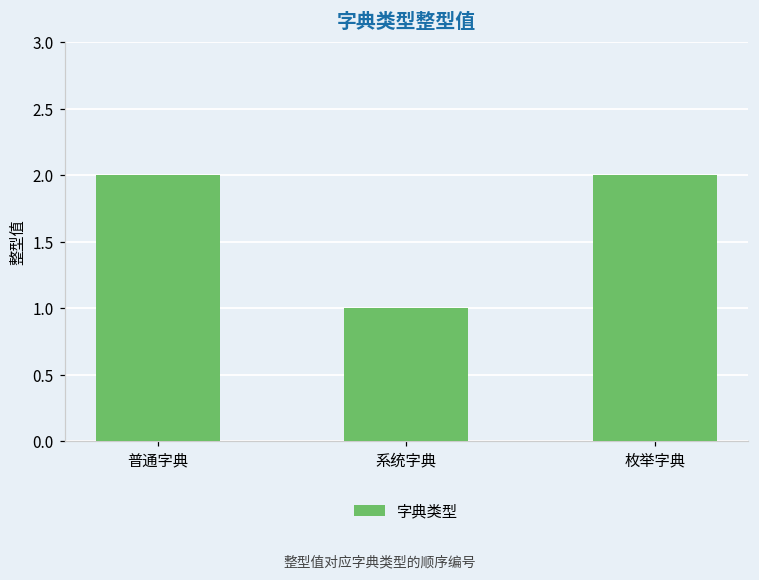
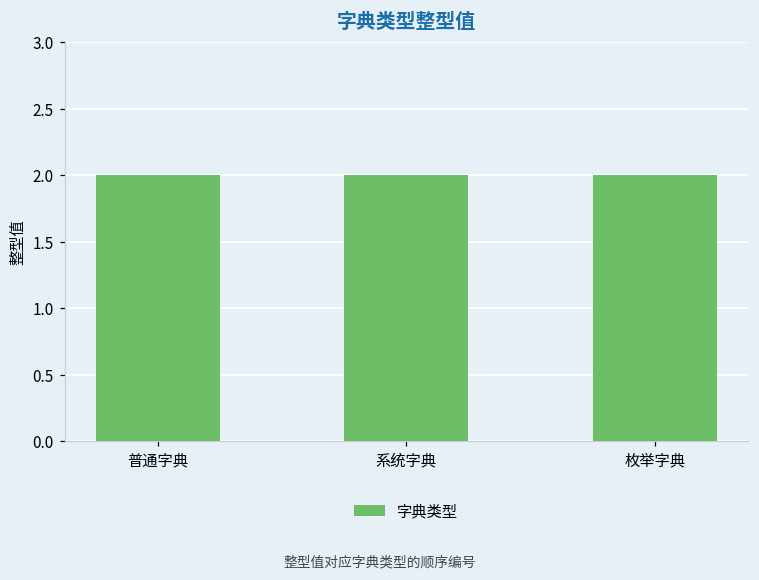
系统字典: 1 -> 2
